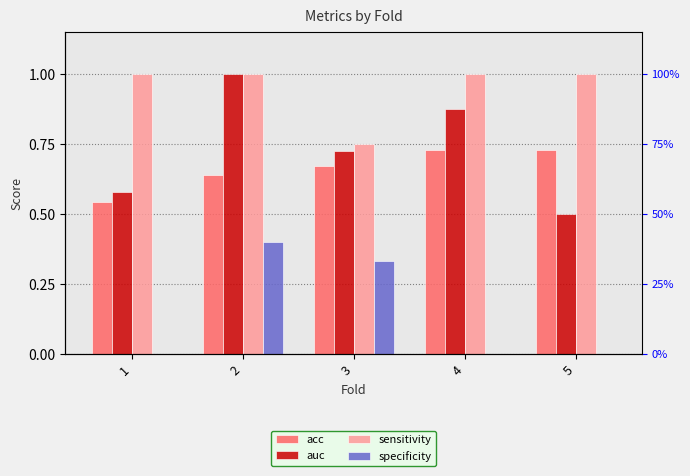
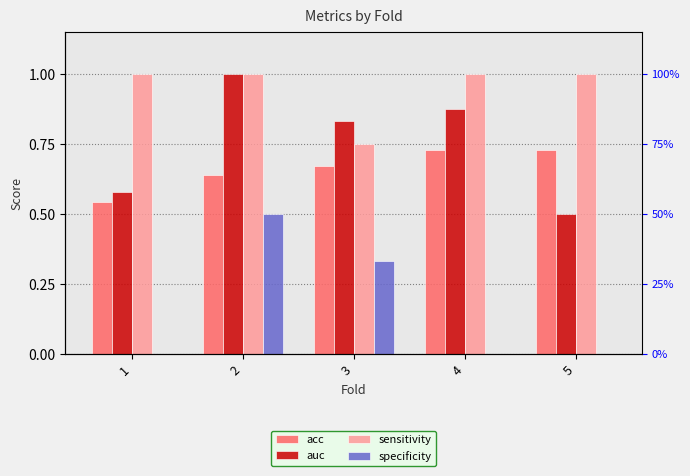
specificity, 2: 0.4 -> 0.5
auc, 3: 0.73 -> 0.83
